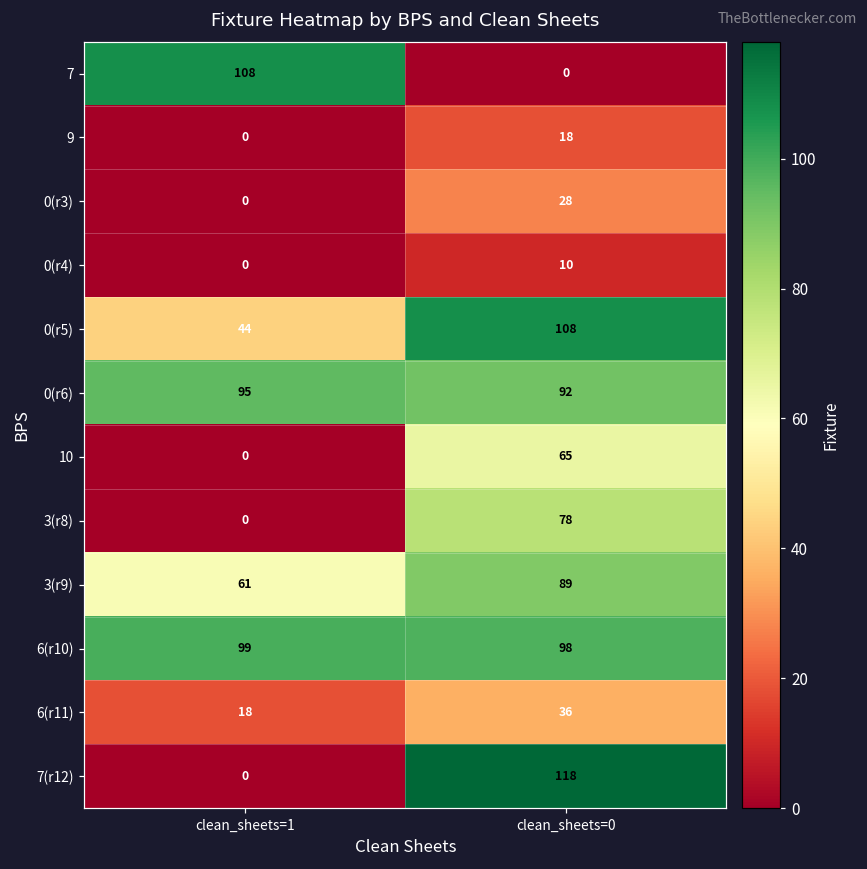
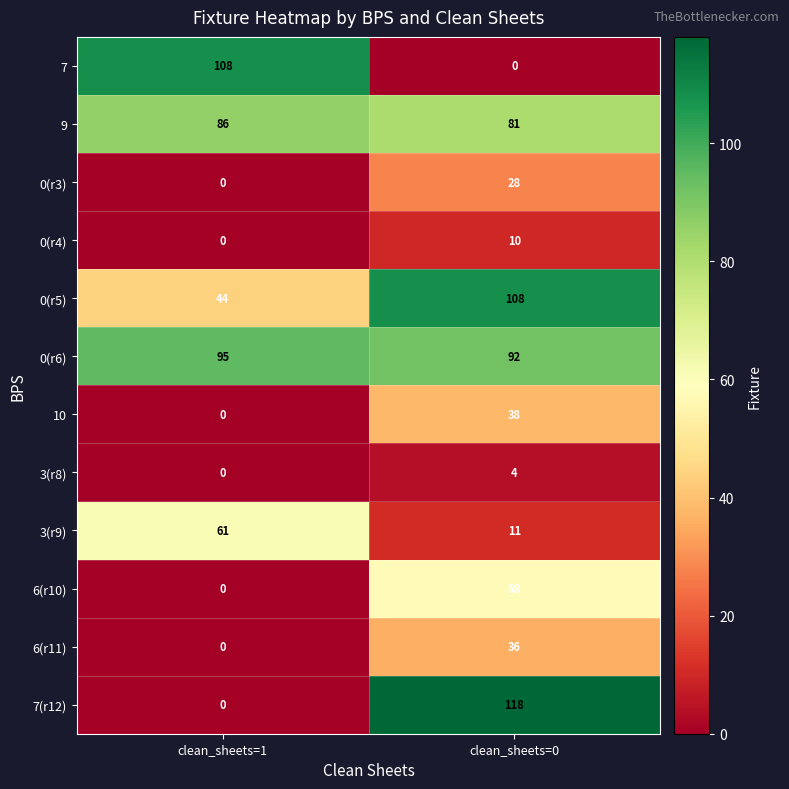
9, clean_sheets=1: 0 -> 86
9, clean_sheets=0: 18 -> 81
10, clean_sheets=0: 65 -> 38
3(r8), clean_sheets=0: 78 -> 4
3(r9), clean_sheets=0: 89 -> 11
6(r10), clean_sheets=1: 99 -> 0
6(r10), clean_sheets=0: 98 -> 58
6(r11), clean_sheets=1: 18 -> 0
